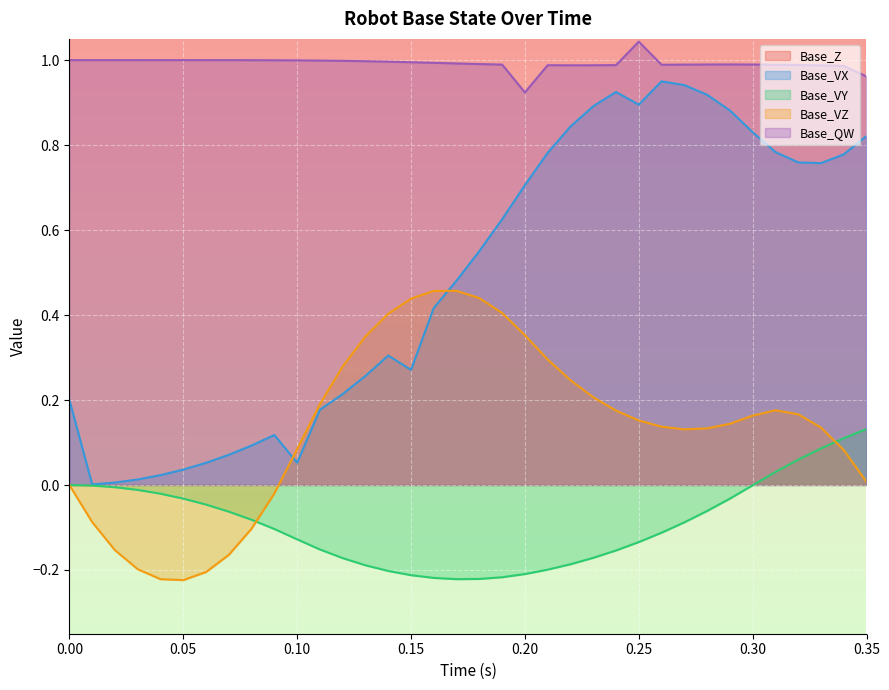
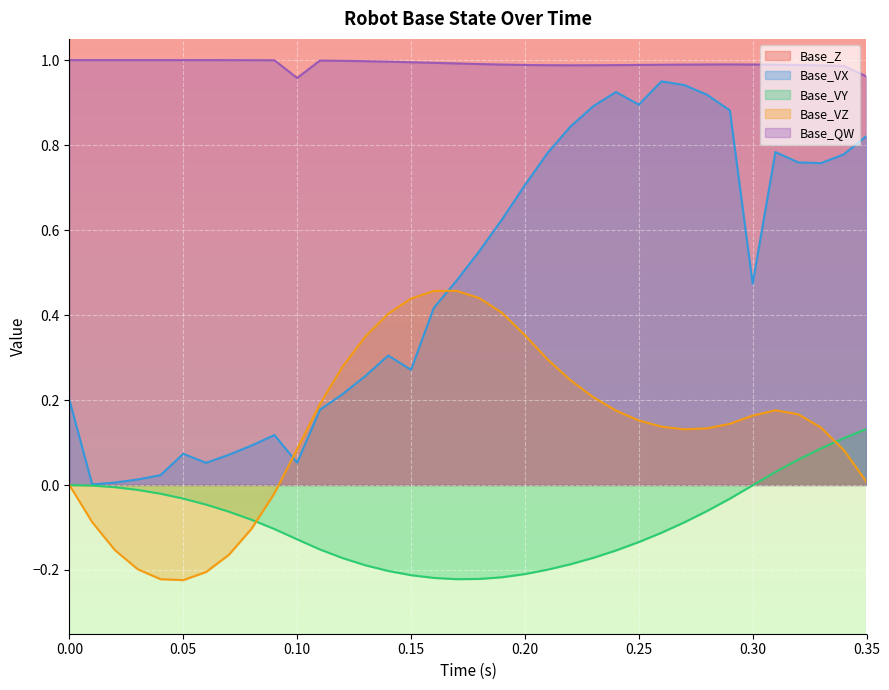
Base_VX, 0.05: 0.04 -> 0.07
Base_QW, 0.10: 1.00 -> 0.96
Base_QW, 0.20: 0.92 -> 0.99
Base_QW, 0.25: 1.04 -> 0.99
Base_VX, 0.30: 0.83 -> 0.47
